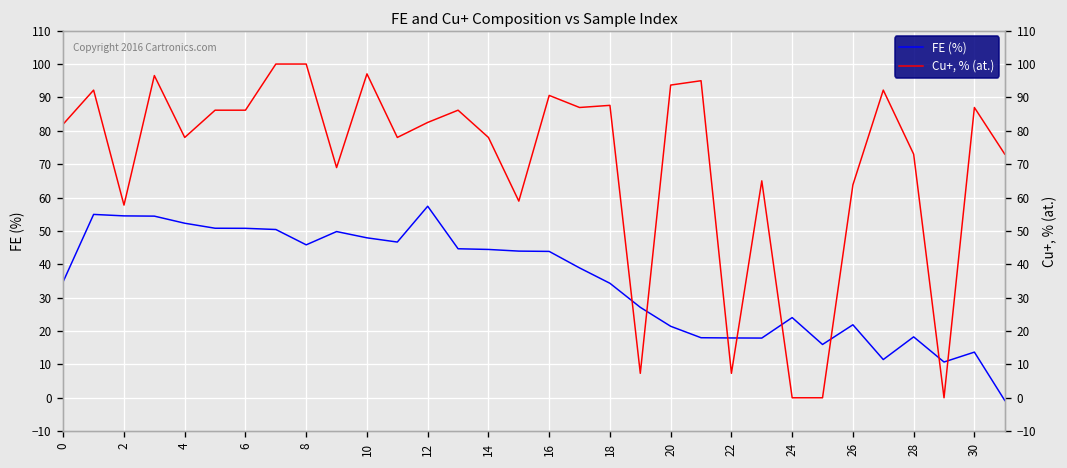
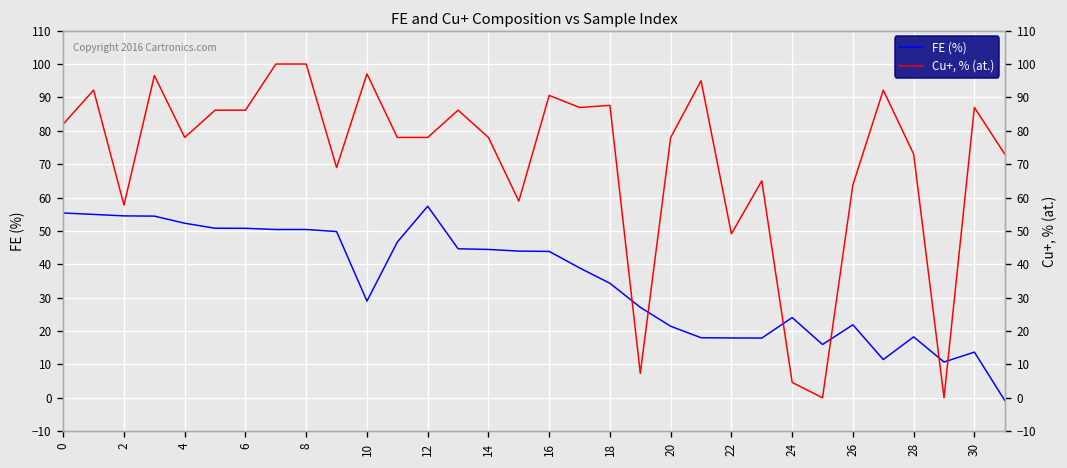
FE (%), 0: 35 -> 55
FE (%), 8: 46 -> 50
FE (%), 10: 48 -> 29
Cu+, % (at.), 12: 83 -> 78
Cu+, % (at.), 20: 94 -> 78
Cu+, % (at.), 22: 7 -> 49
Cu+, % (at.), 24: 0 -> 5
